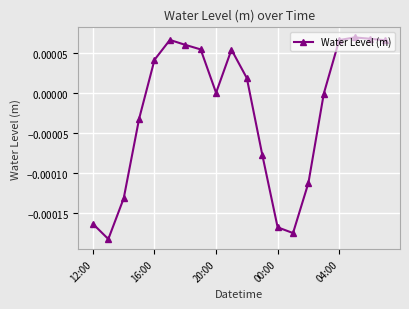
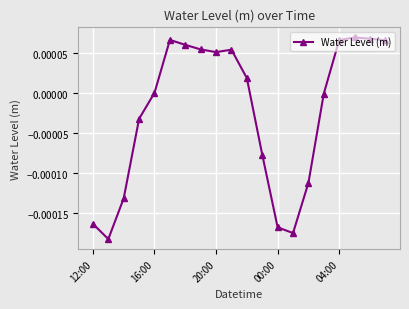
16:00: 0.00004 -> 0.00000
20:00: 0.0000 -> 0.0001
